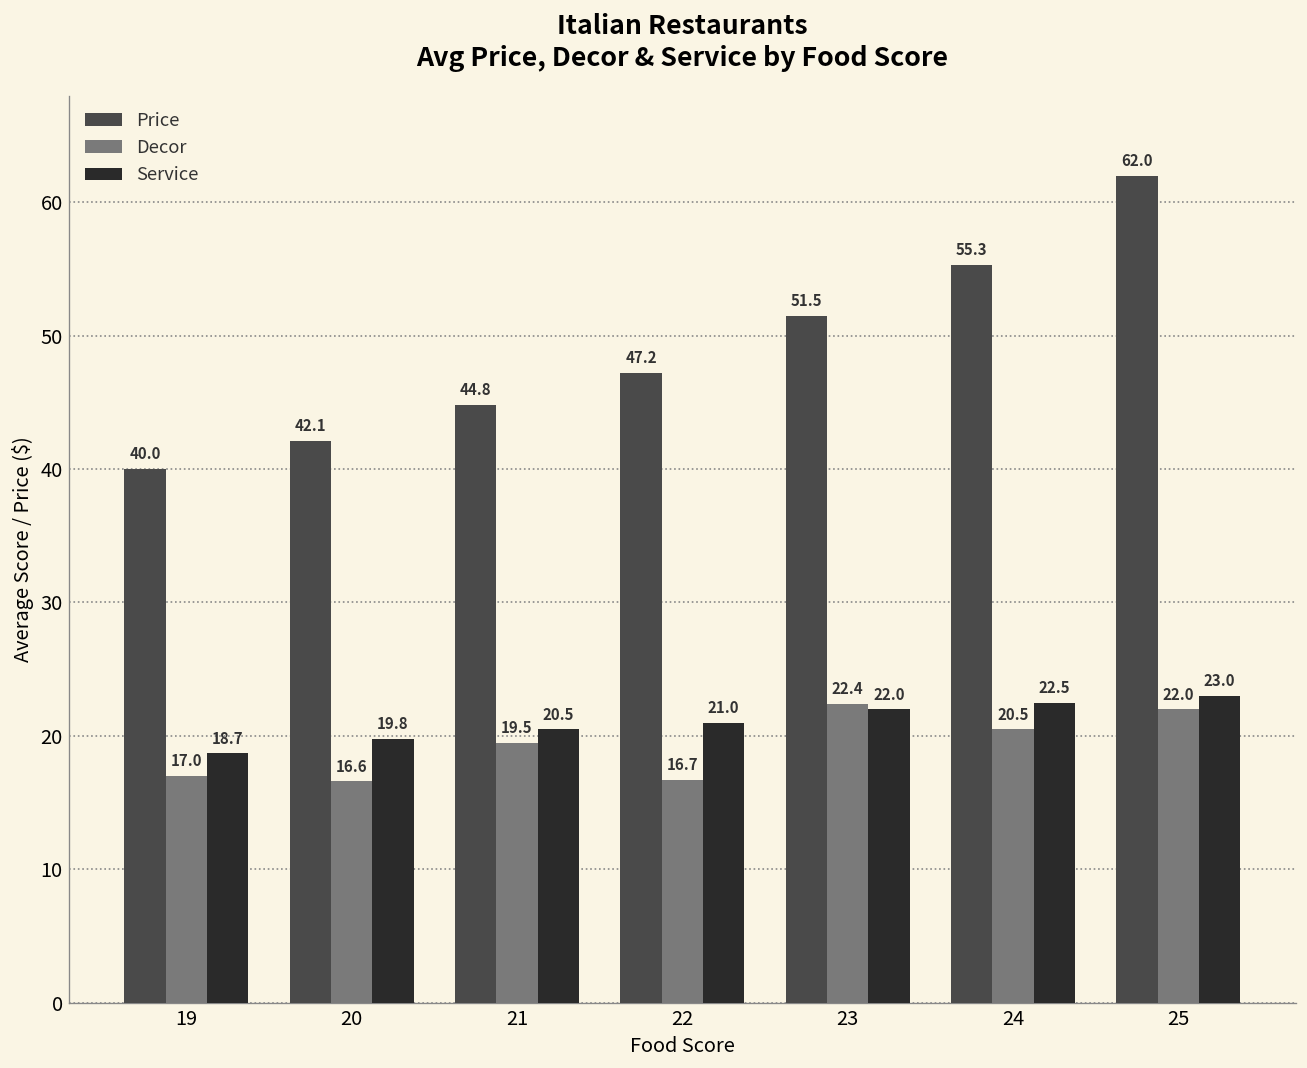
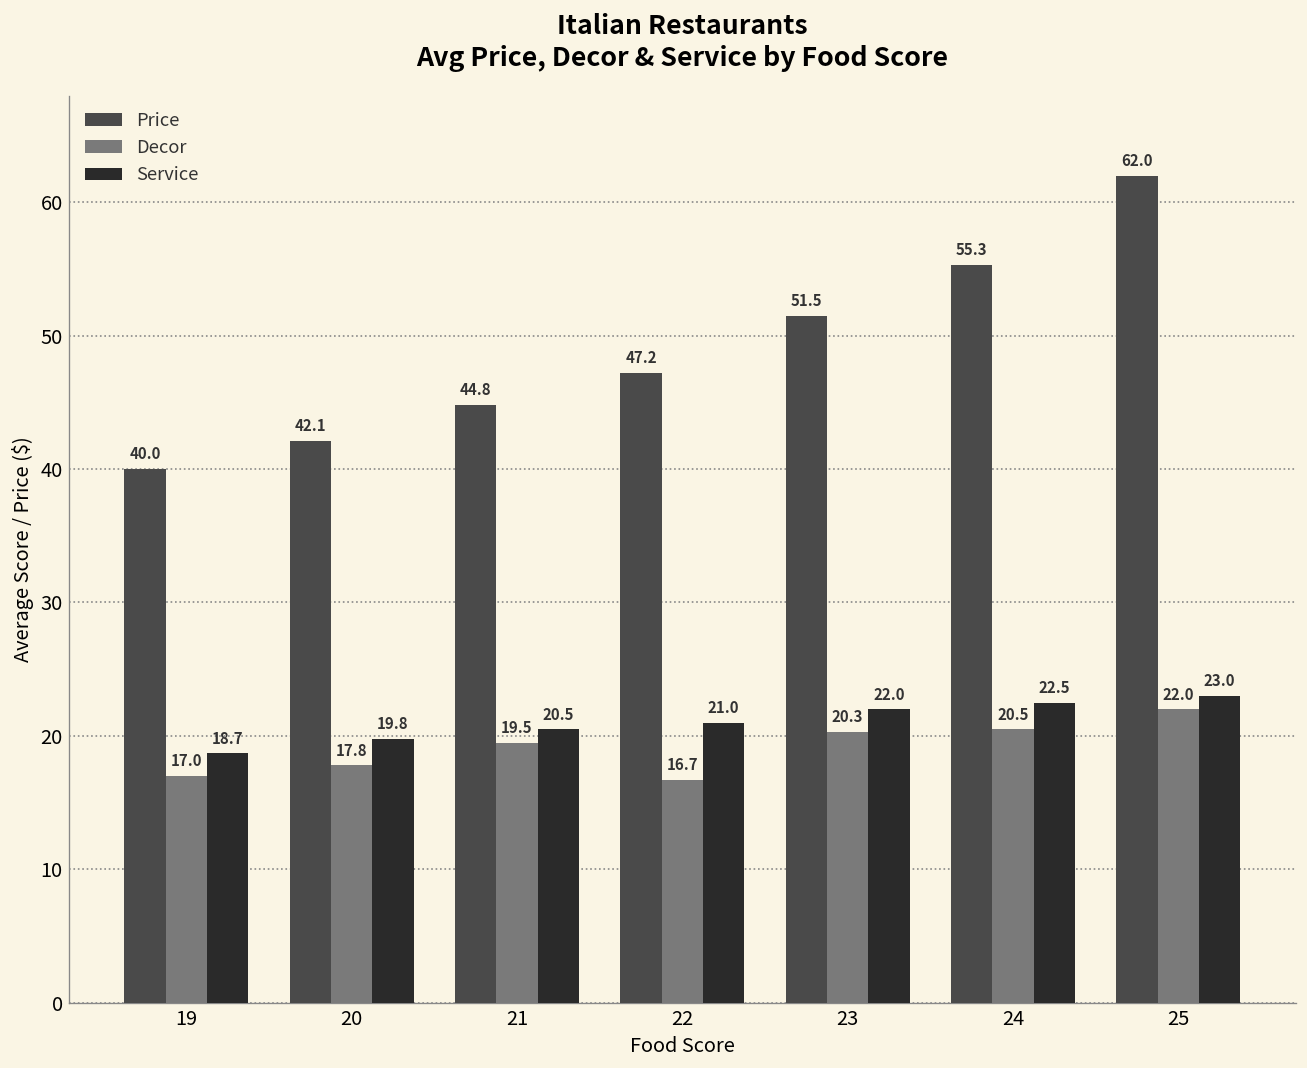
Decor, 20: 16.6 -> 17.8
Decor, 23: 22.4 -> 20.3
